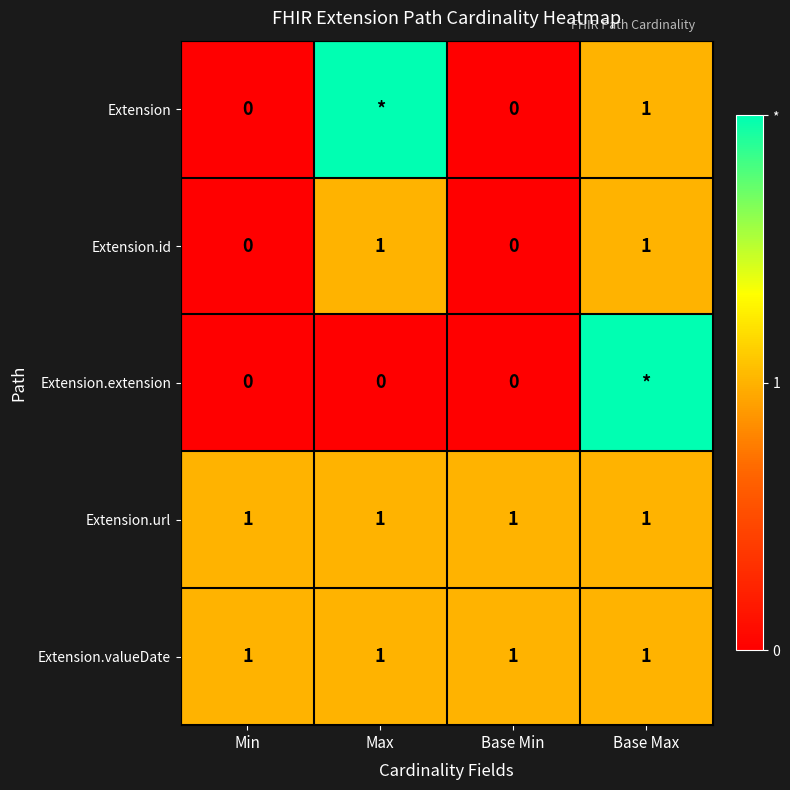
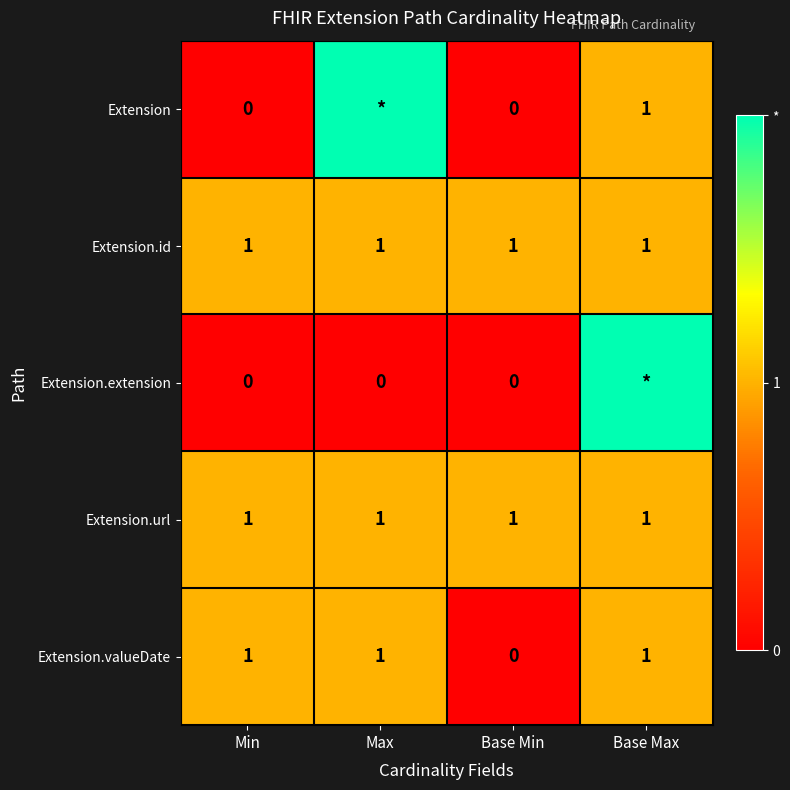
Extension.id, Min: 0 -> 1
Extension.id, Base Min: 0 -> 1
Extension.valueDate, Base Min: 1 -> 0
